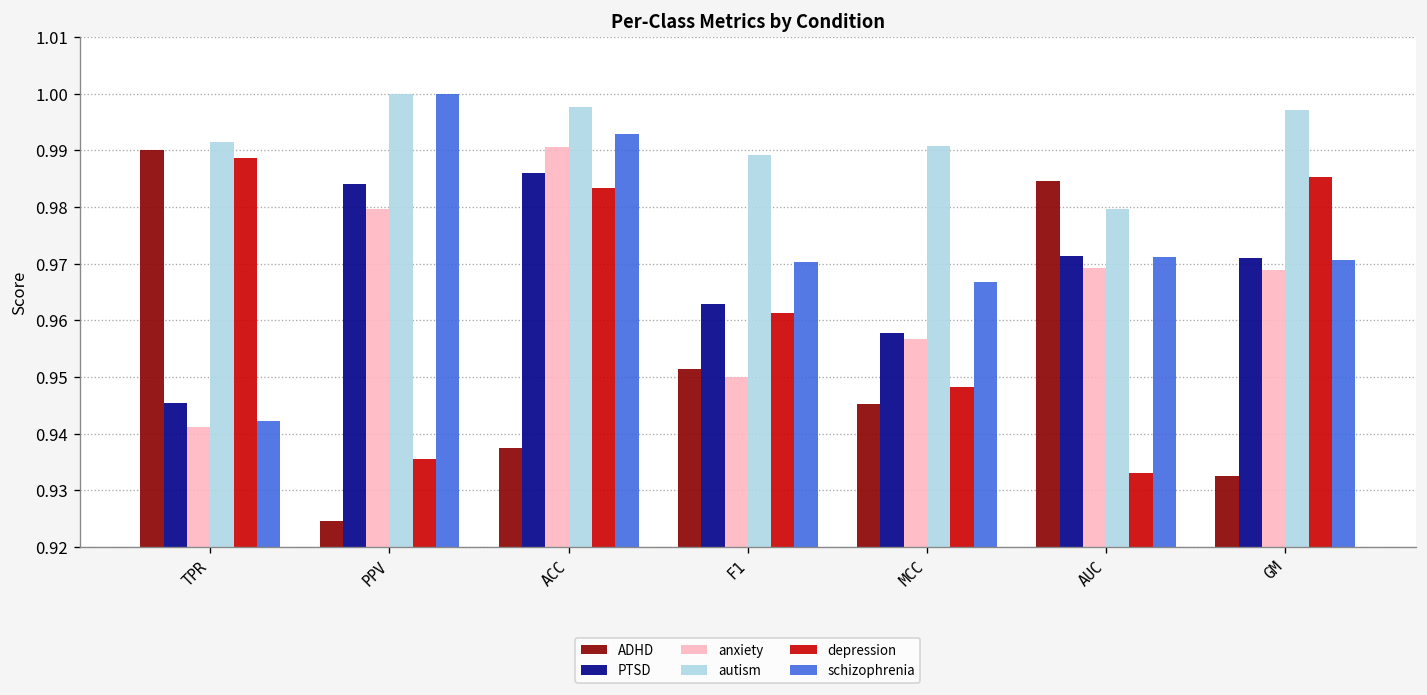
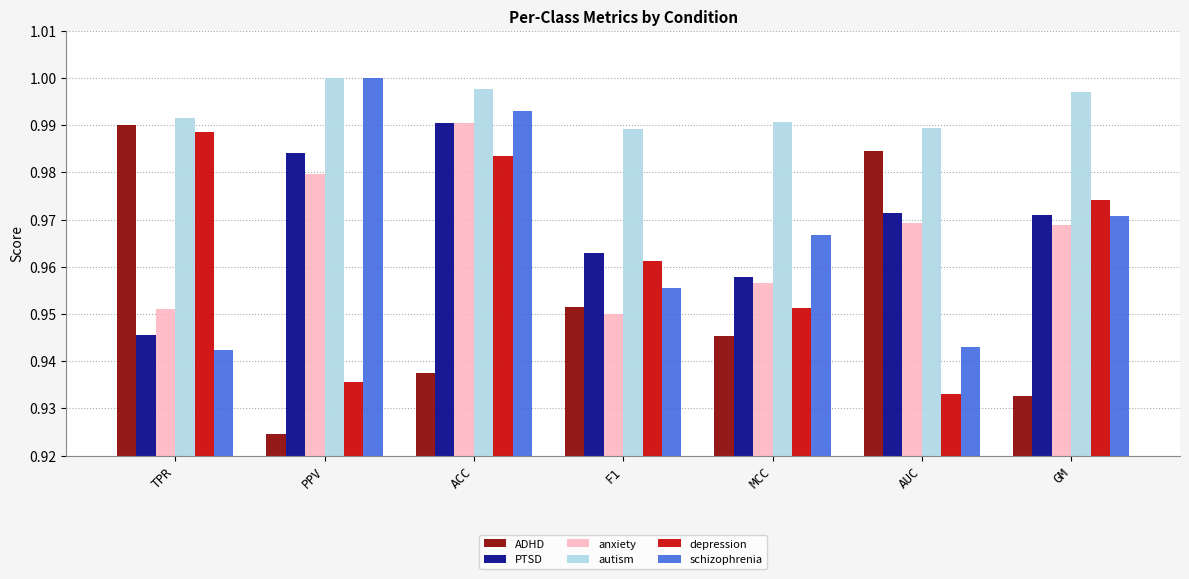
anxiety, TPR: 0.941 -> 0.951
PTSD, ACC: 0.986 -> 0.991
schizophrenia, F1: 0.970 -> 0.956
depression, MCC: 0.948 -> 0.951
autism, AUC: 0.980 -> 0.989
schizophrenia, AUC: 0.971 -> 0.943
depression, GM: 0.985 -> 0.974
